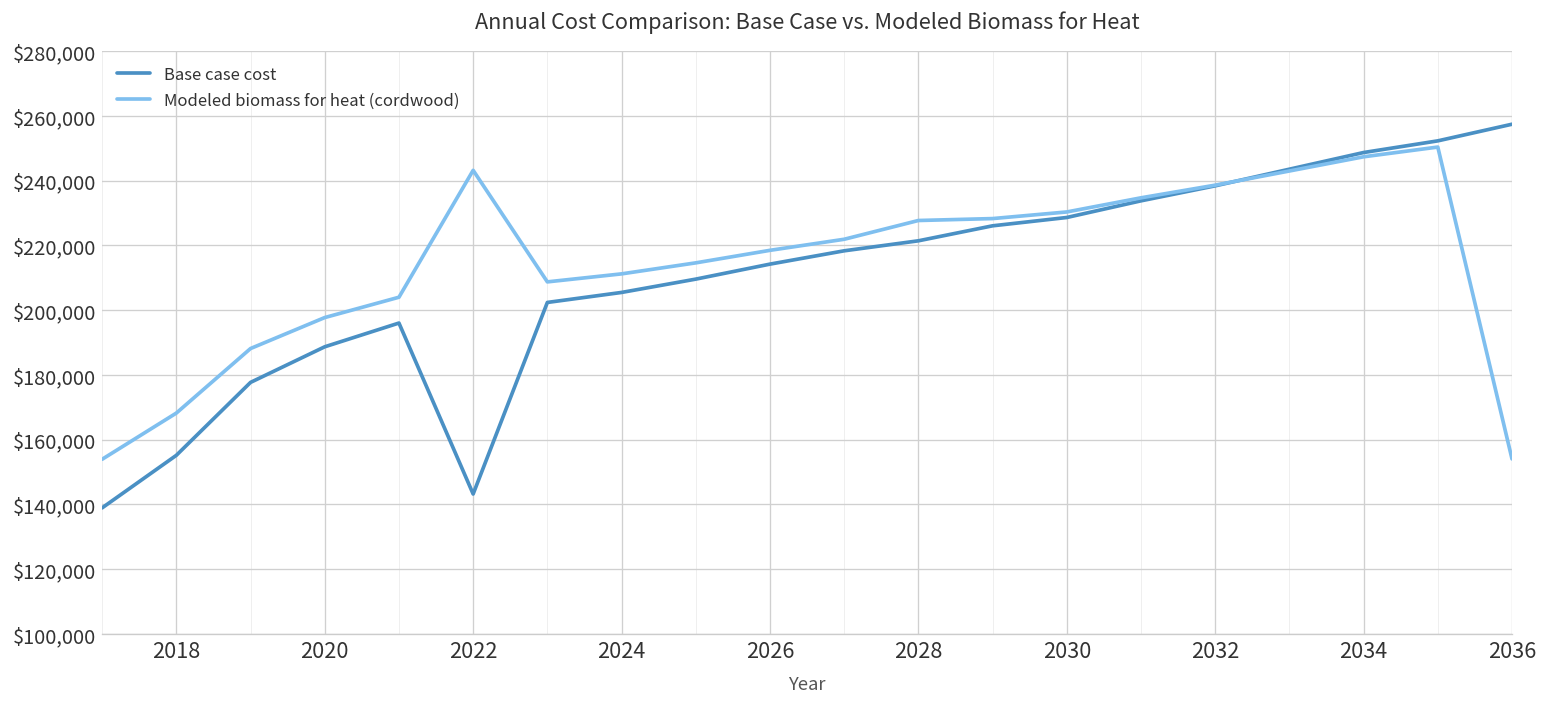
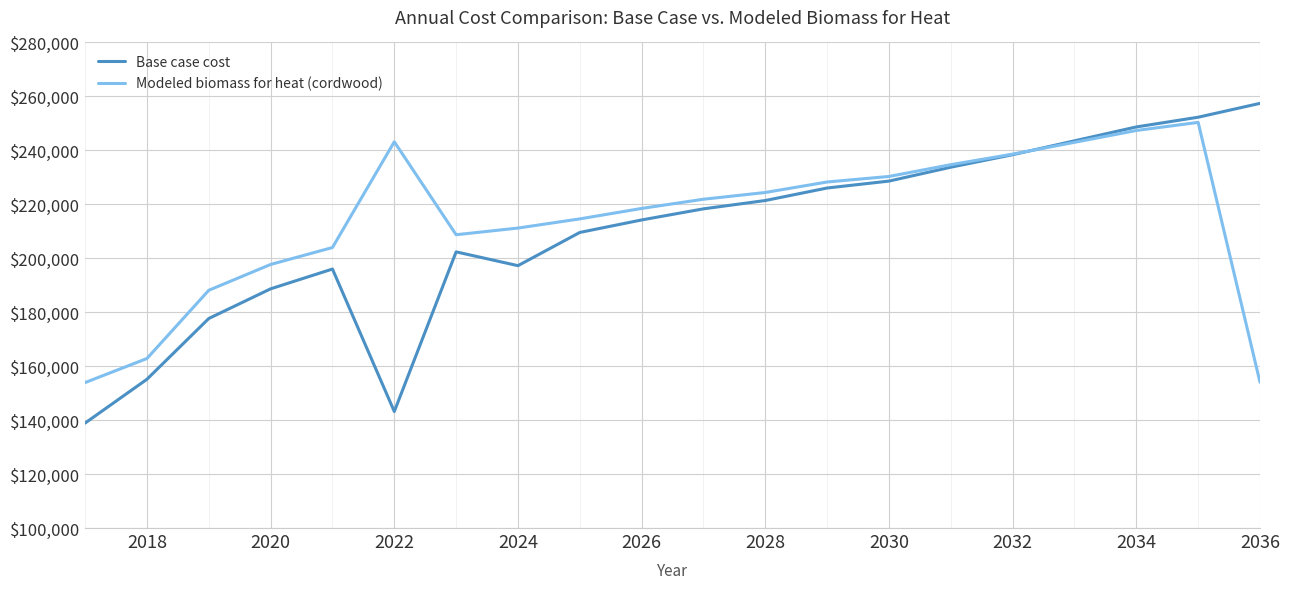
Modeled biomass for heat (cordwood), 2018: $168,000 -> $163,000
Base case cost, 2024: $205,000 -> $197,000
Modeled biomass for heat (cordwood), 2028: $228,000 -> $224,000
